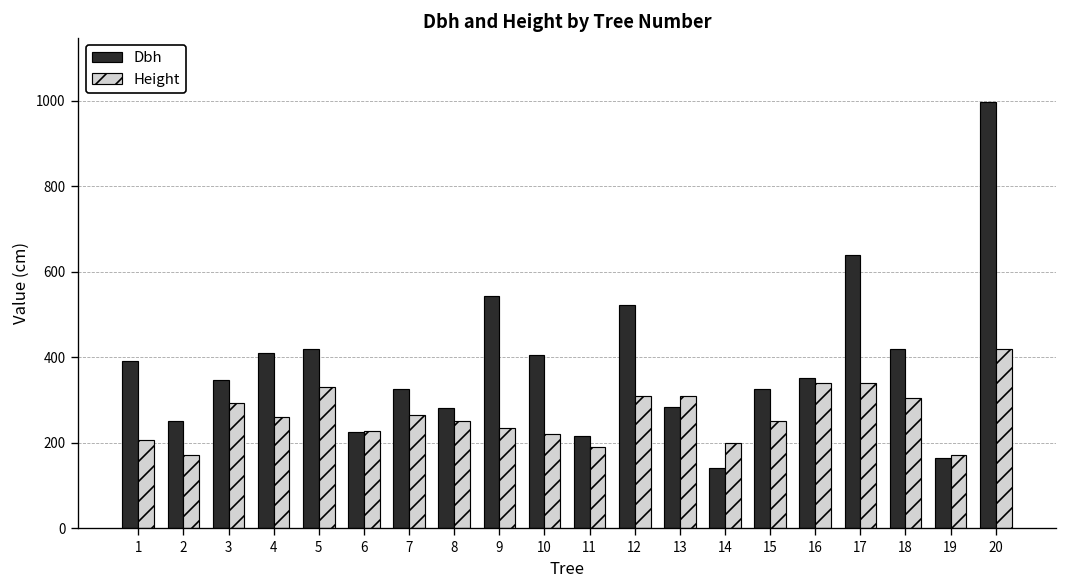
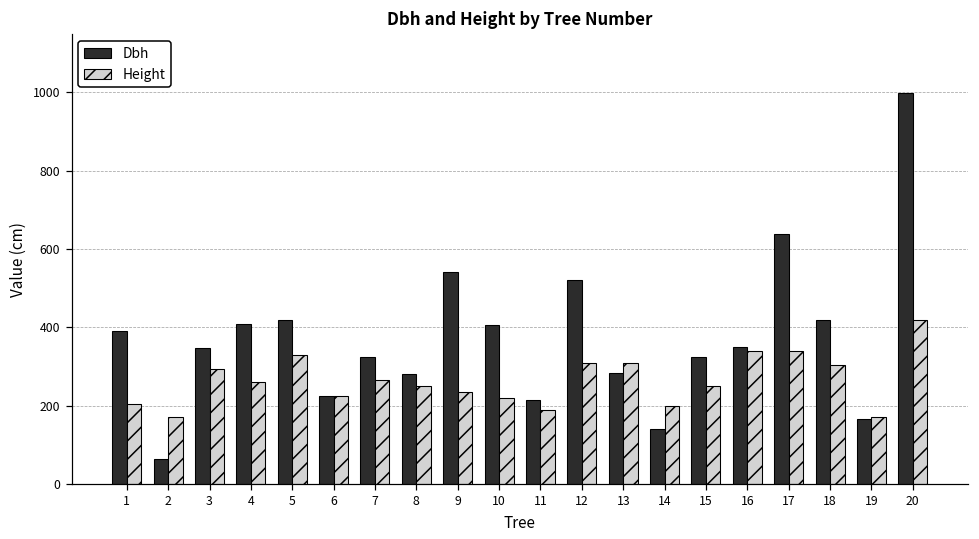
Dbh, 2: 250 -> 60
